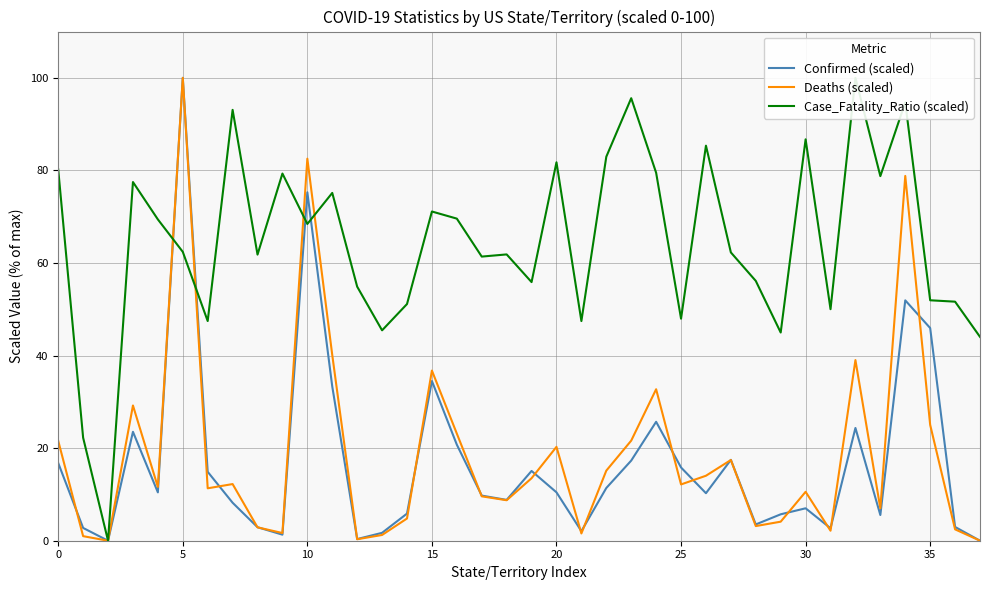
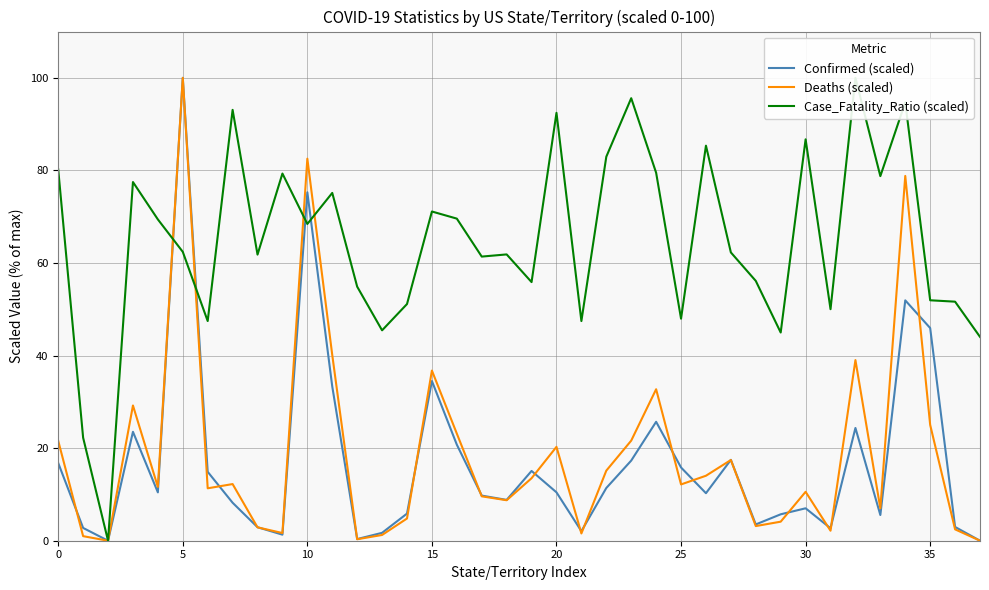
Case_Fatality_Ratio (scaled), 20: 82 -> 92
